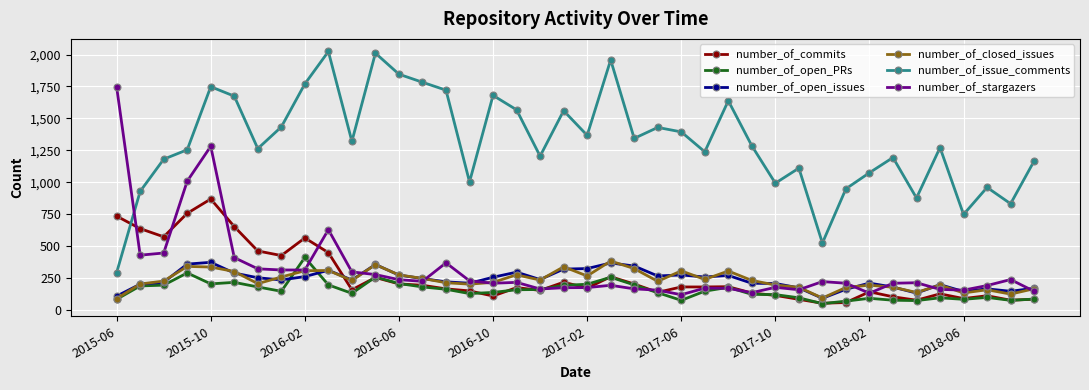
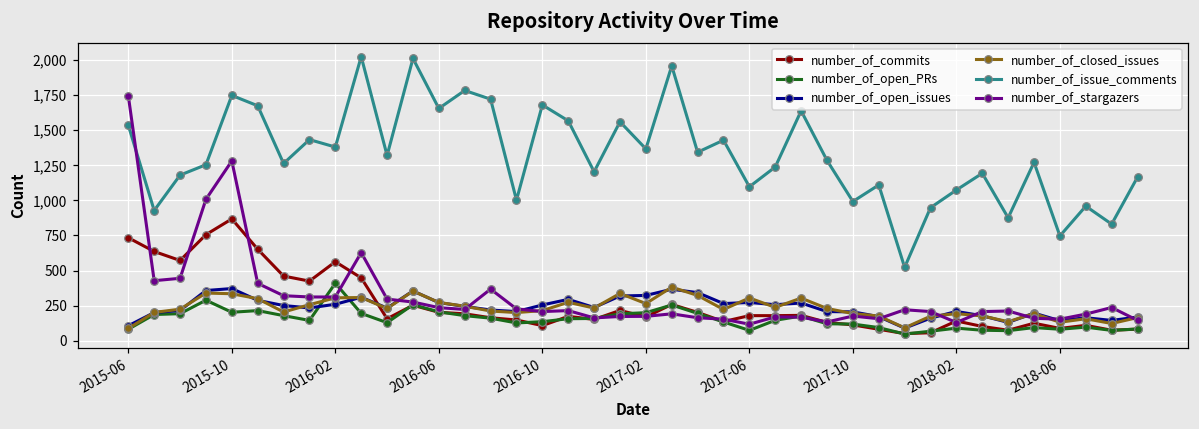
number_of_issue_comments, 2015-06: 290 -> 1,540
number_of_issue_comments, 2016-02: 1,770 -> 1,380
number_of_issue_comments, 2016-06: 1,850 -> 1,660
number_of_issue_comments, 2017-06: 1,390 -> 1,100
